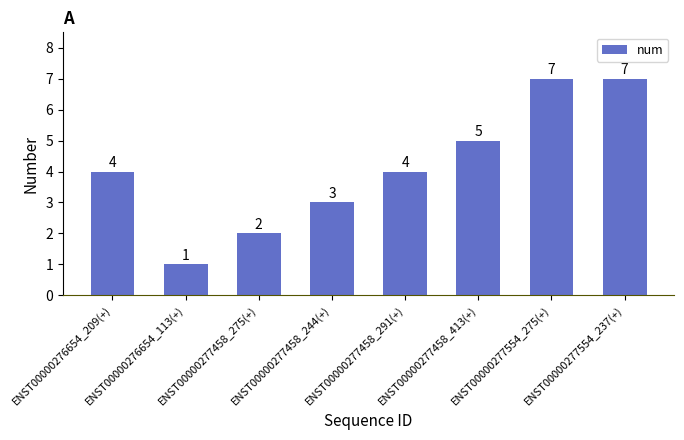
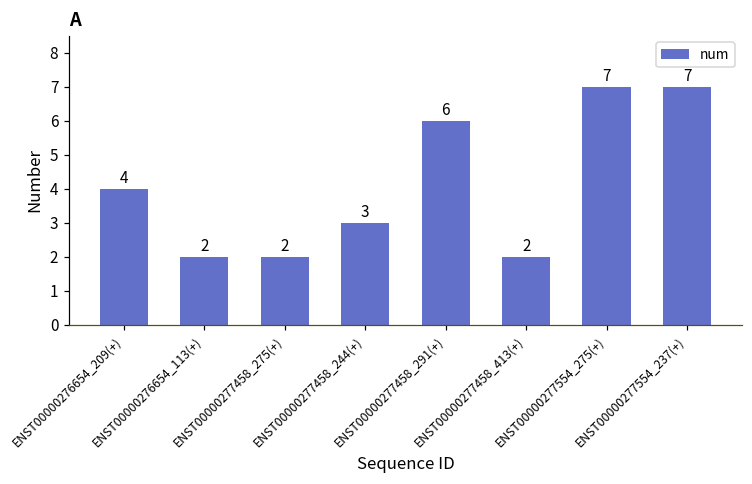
ENST00000276654_113(+): 1 -> 2
ENST00000277458_291(+): 4 -> 6
ENST00000277458_413(+): 5 -> 2
